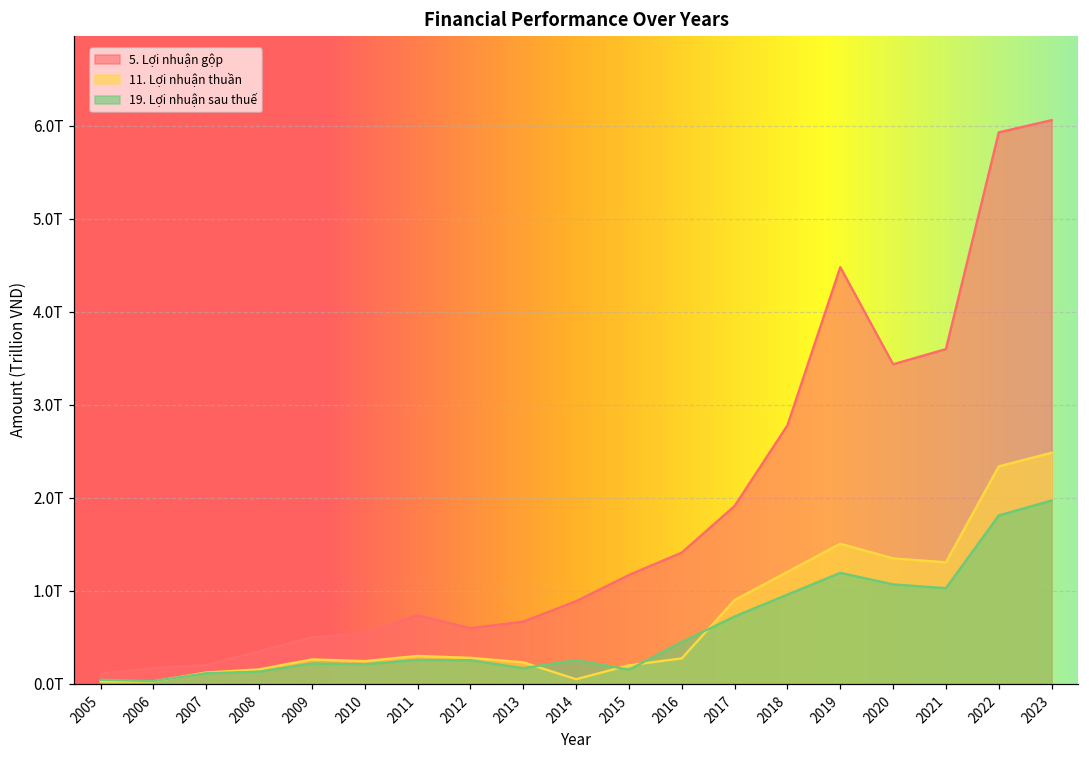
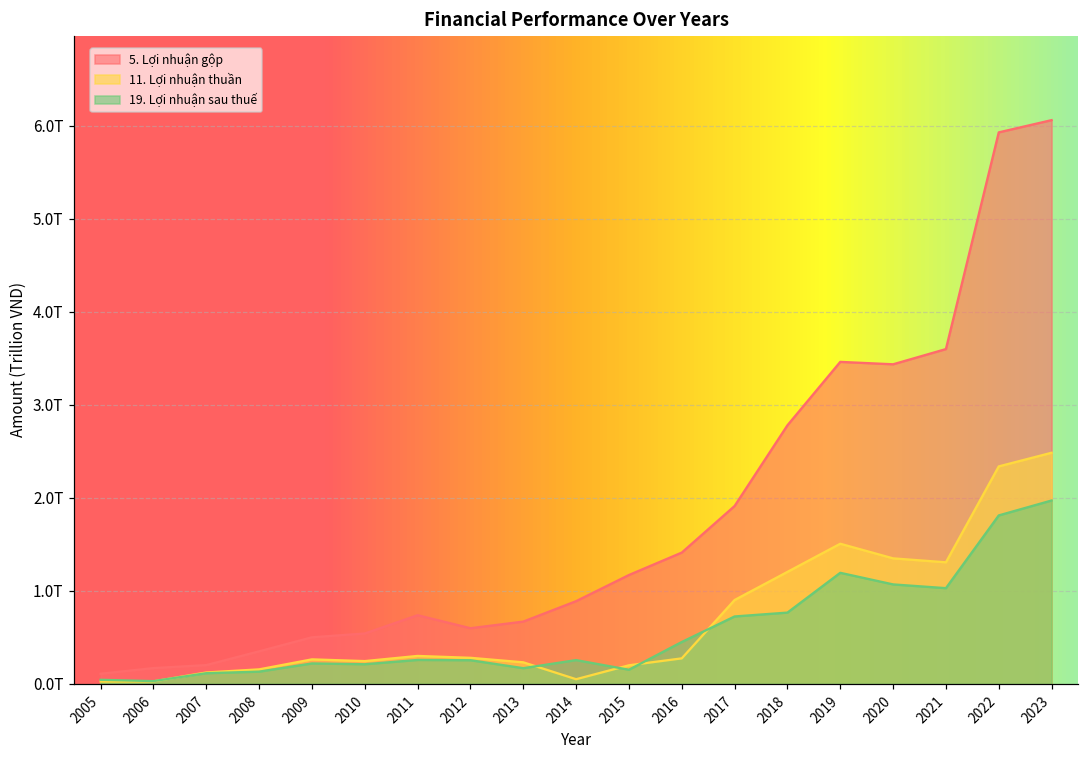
19. Lợi nhuận sau thuế, 2018: 1.0T -> 0.8T
5. Lợi nhuận gộp, 2019: 4.5T -> 3.5T
